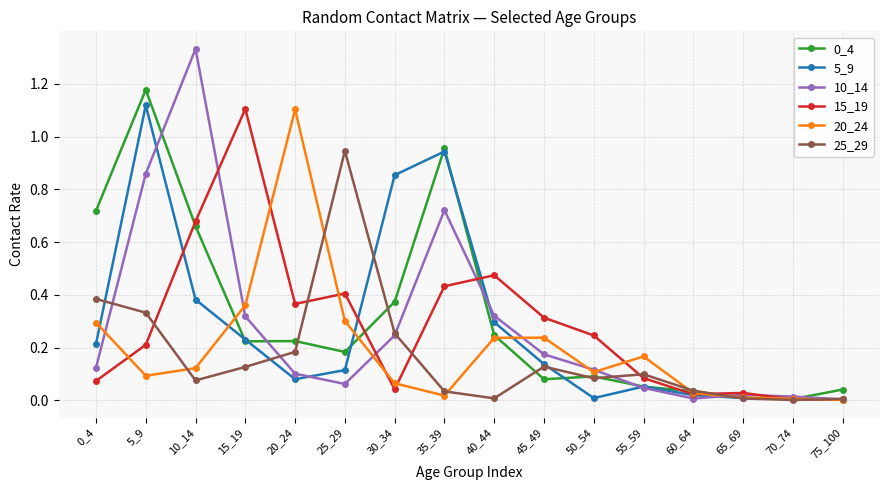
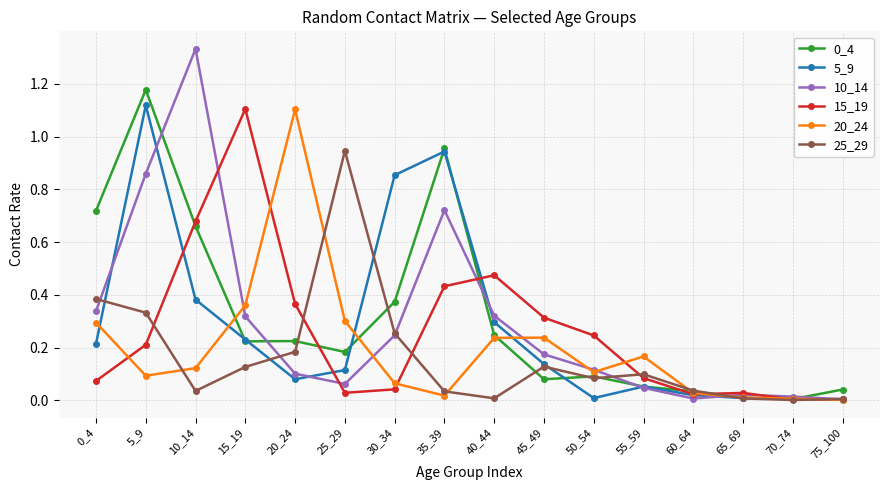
10_14, 0_4: 0.12 -> 0.34
25_29, 10_14: 0.08 -> 0.04
15_19, 25_29: 0.41 -> 0.03
